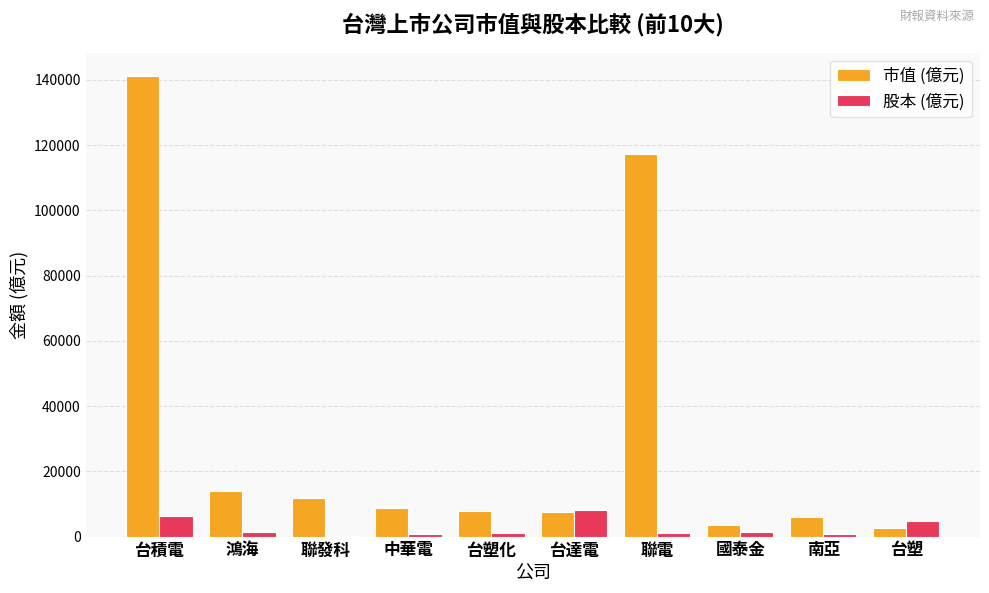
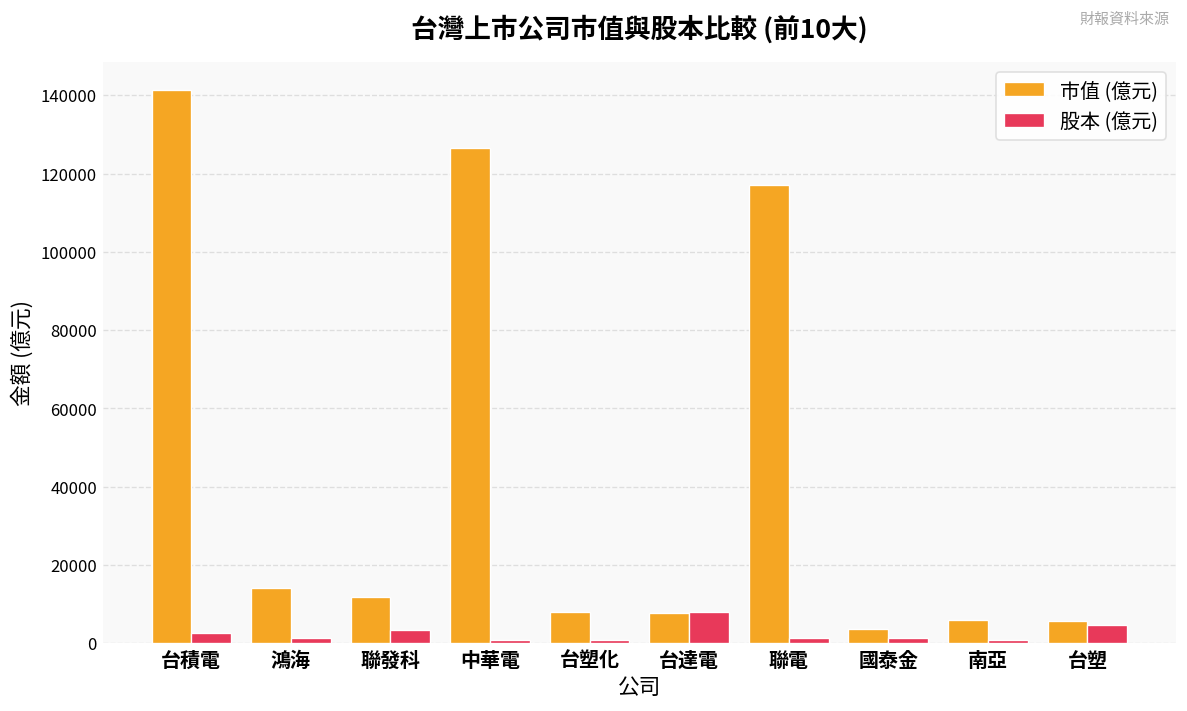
股本 (億元), 台積電: 6000 -> 3000
股本 (億元), 聯發科: 0 -> 3000
市值 (億元), 中華電: 9000 -> 126000
市值 (億元), 台塑: 3000 -> 6000
